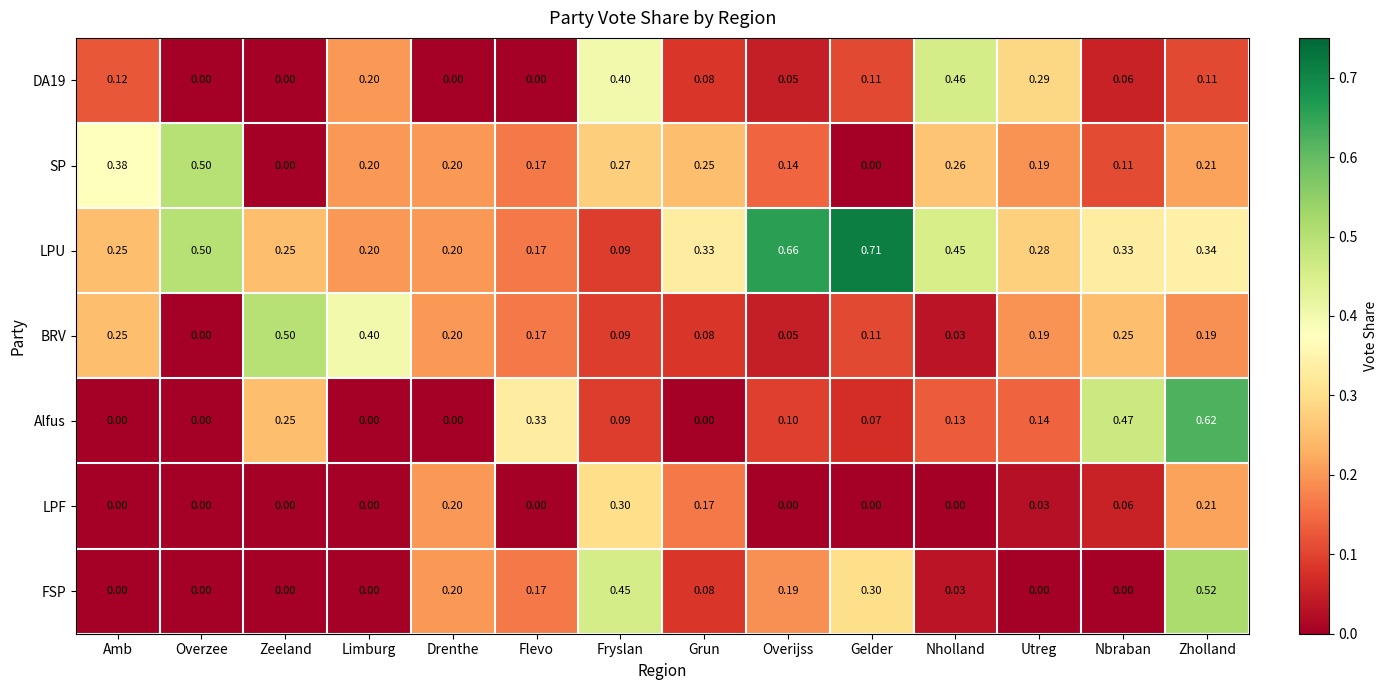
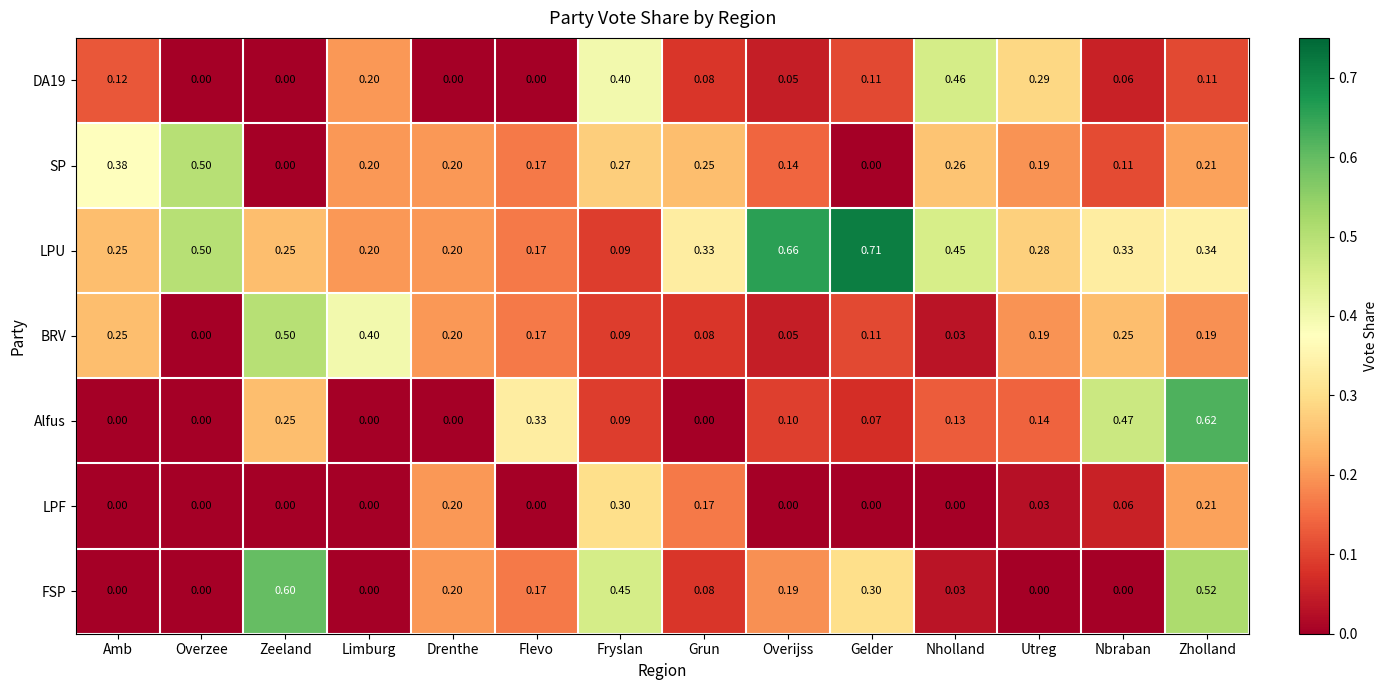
FSP, Zeeland: 0.00 -> 0.60
